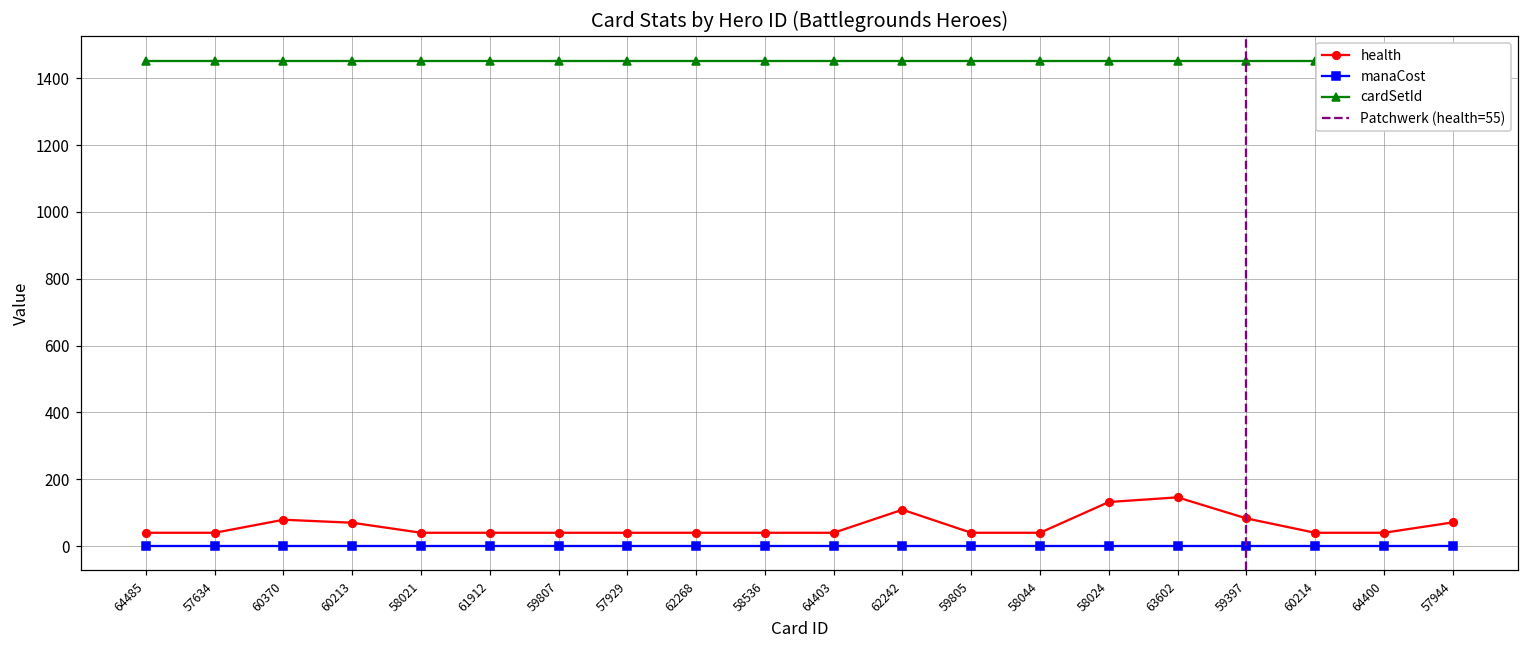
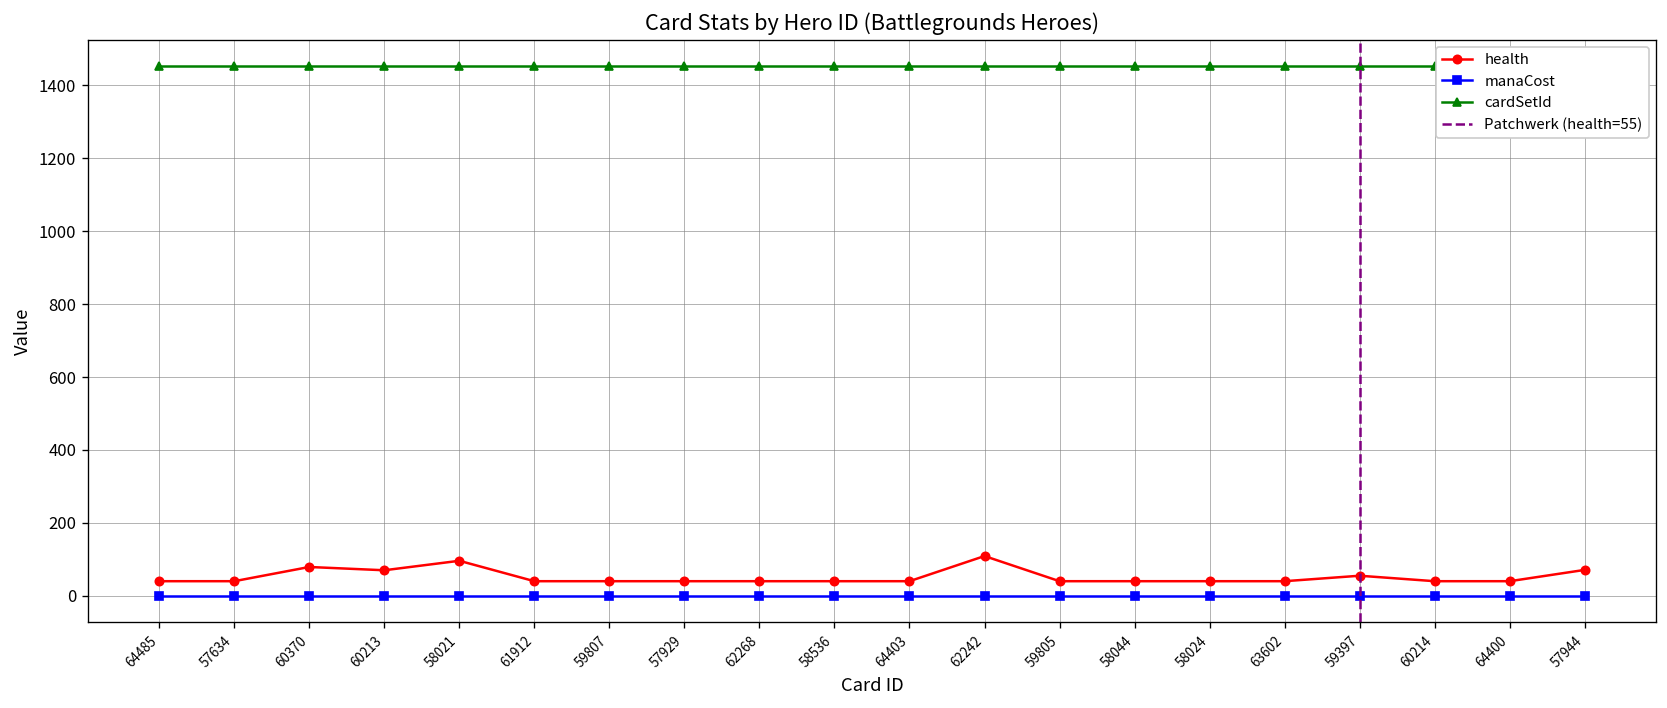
health, 58021: 40 -> 100
health, 58024: 130 -> 40
health, 63602: 150 -> 40
health, 59397: 80 -> 60
